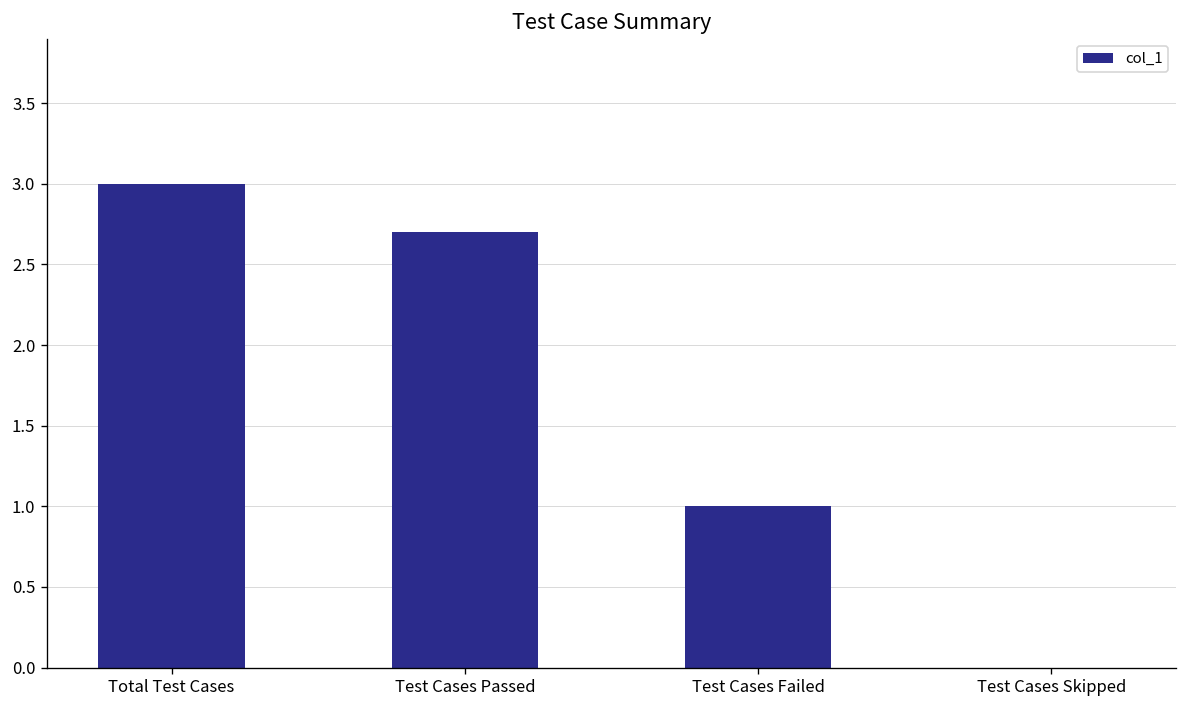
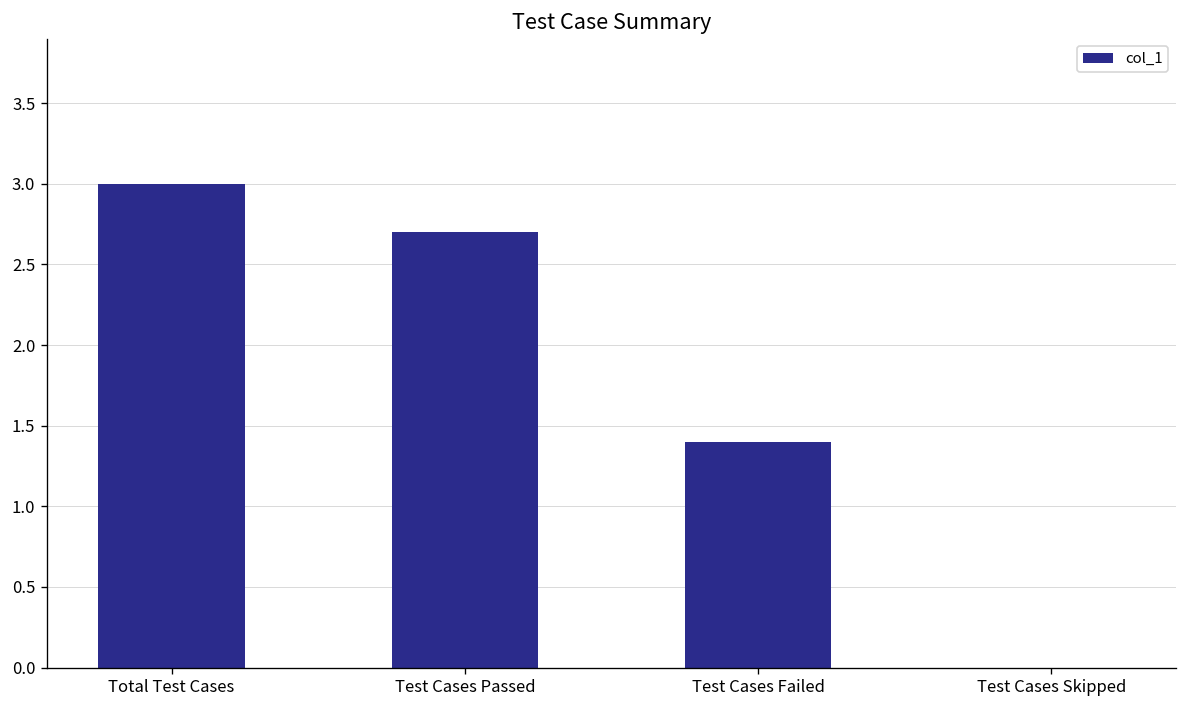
Test Cases Failed: 1.0 -> 1.4
